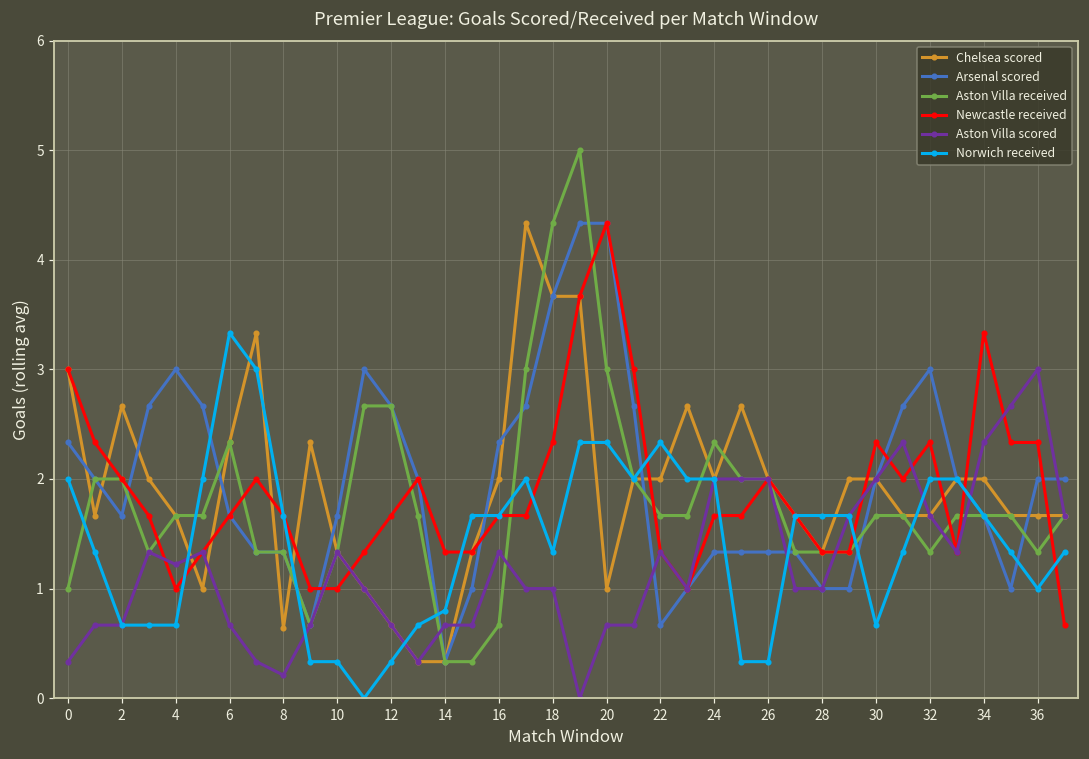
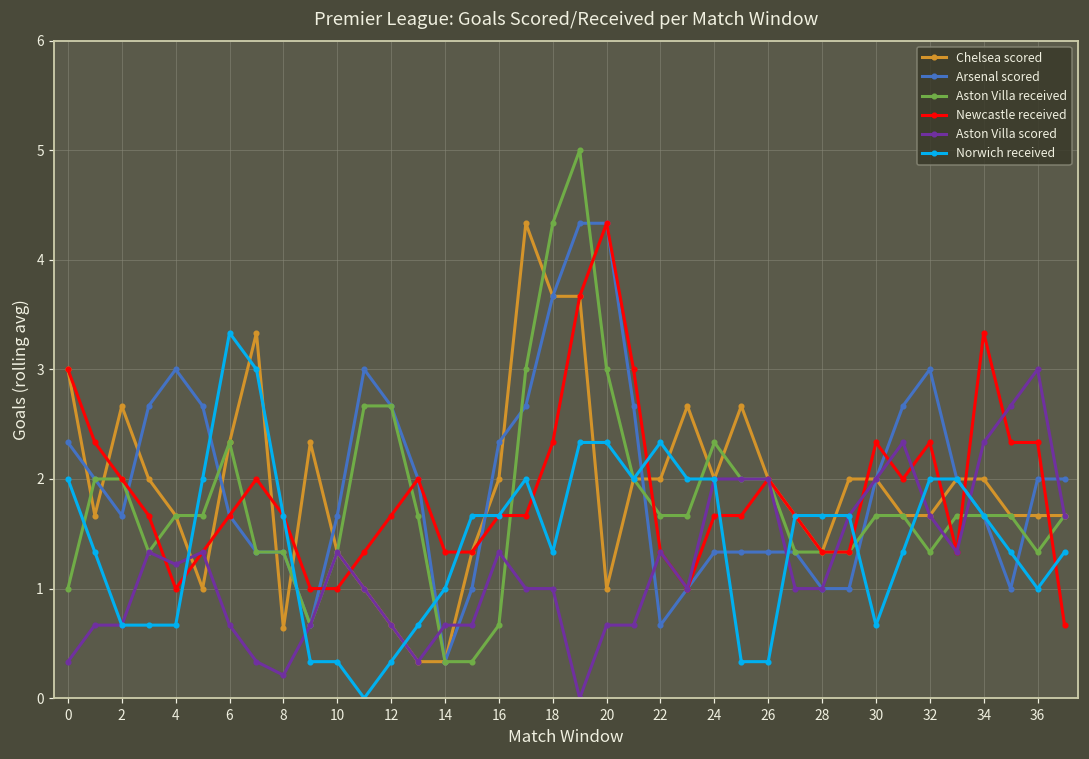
Norwich received, 14: 0.8 -> 1.0
